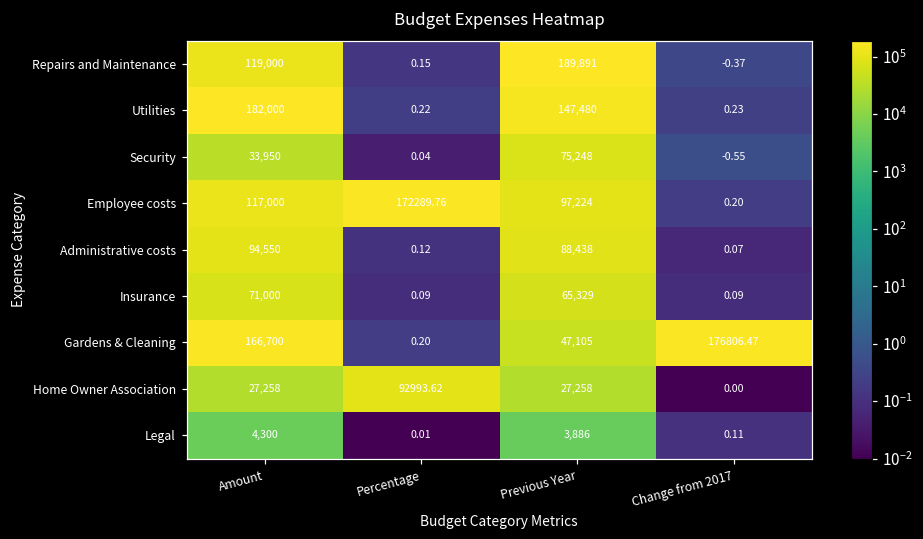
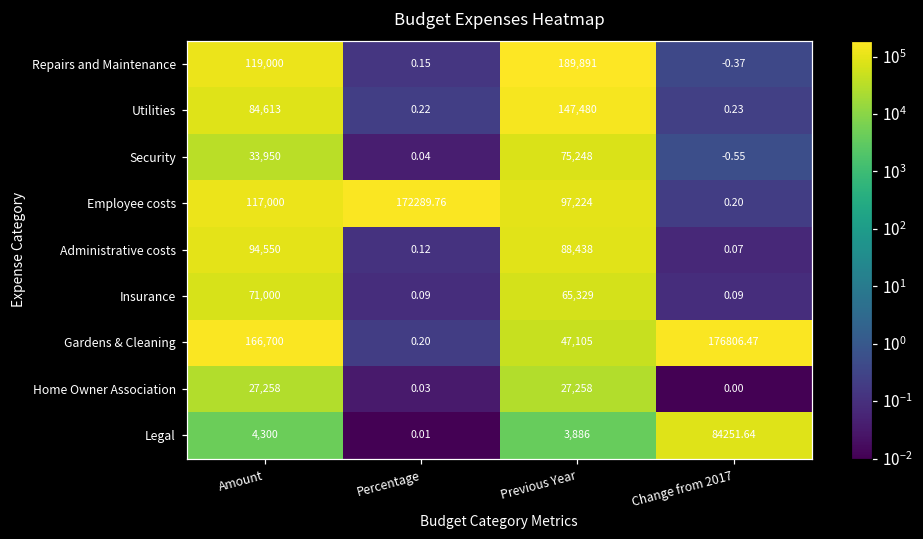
Utilities, Amount: 182,000 -> 84,613
Home Owner Association, Percentage: 92993.62 -> 0.03
Legal, Change from 2017: 0.11 -> 84251.64
